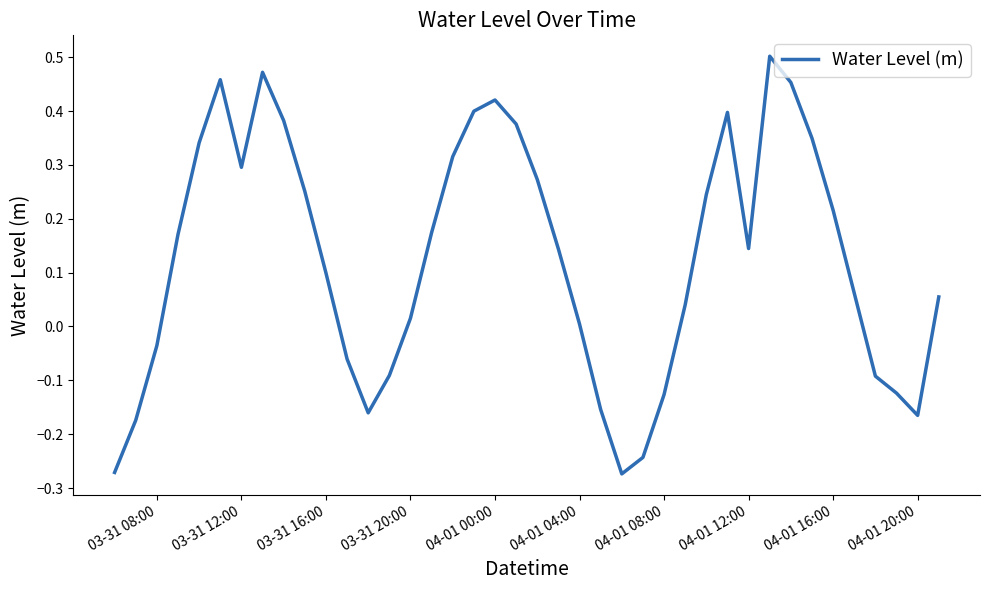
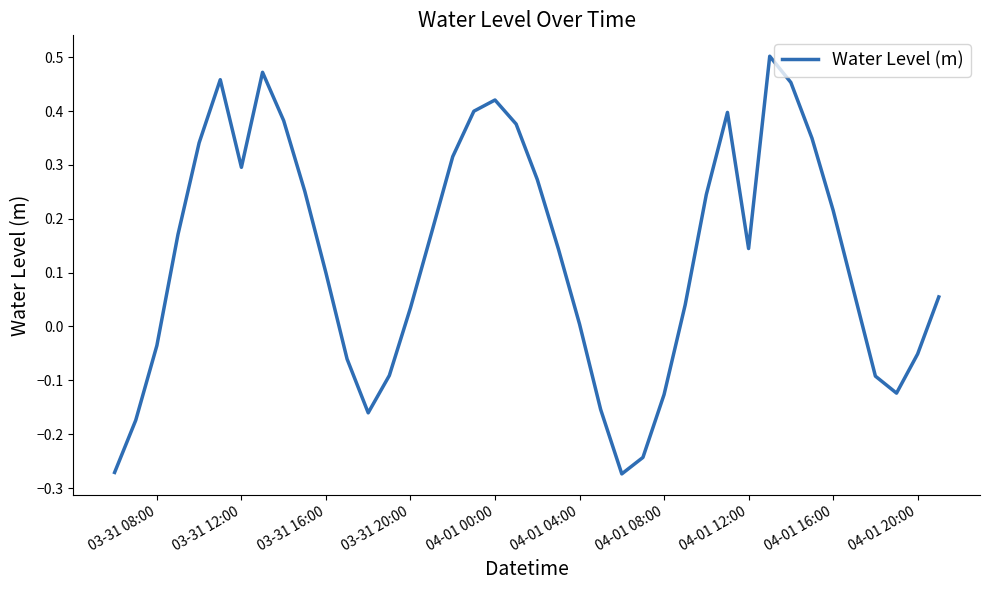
03-31 20:00: 0.02 -> 0.03
04-01 20:00: -0.17 -> -0.05
